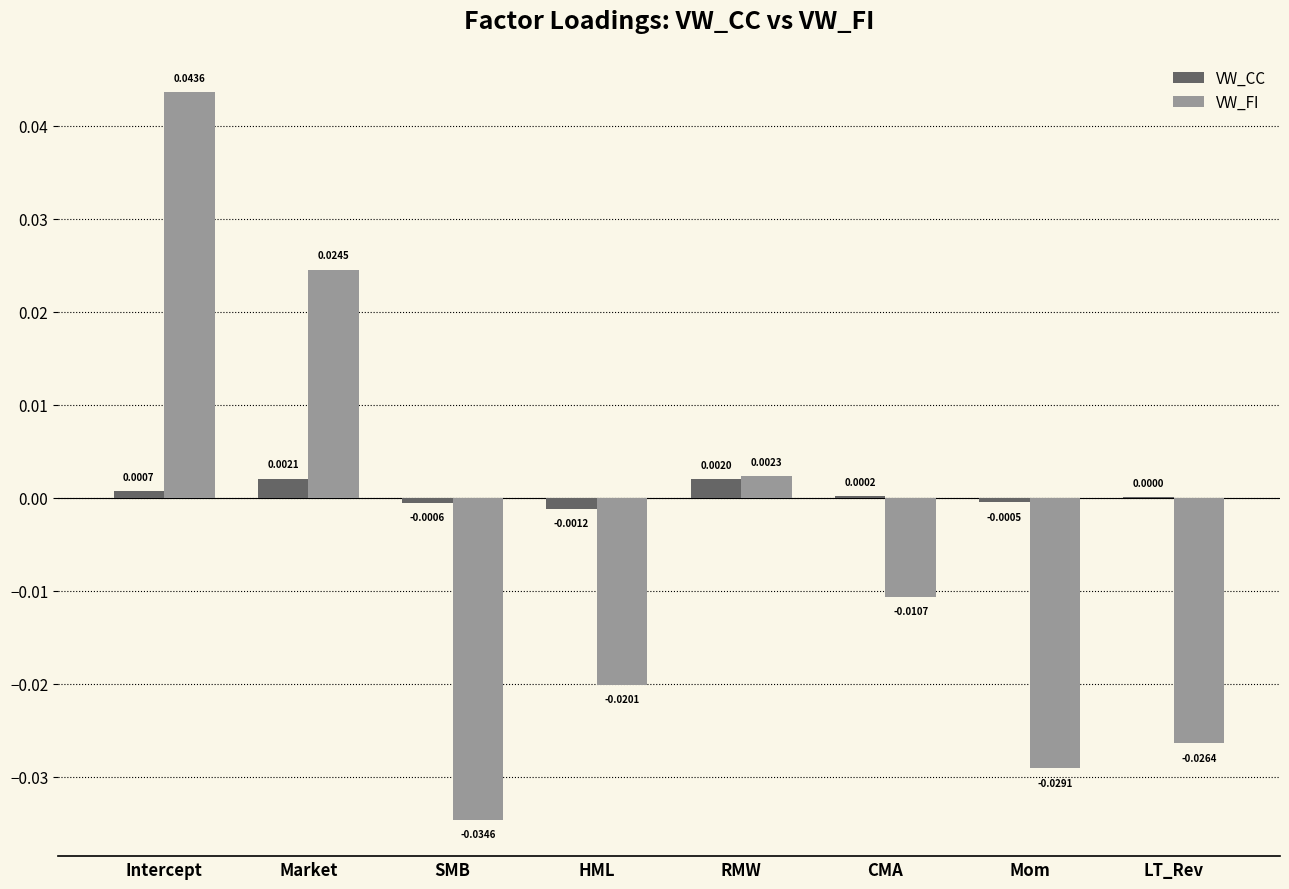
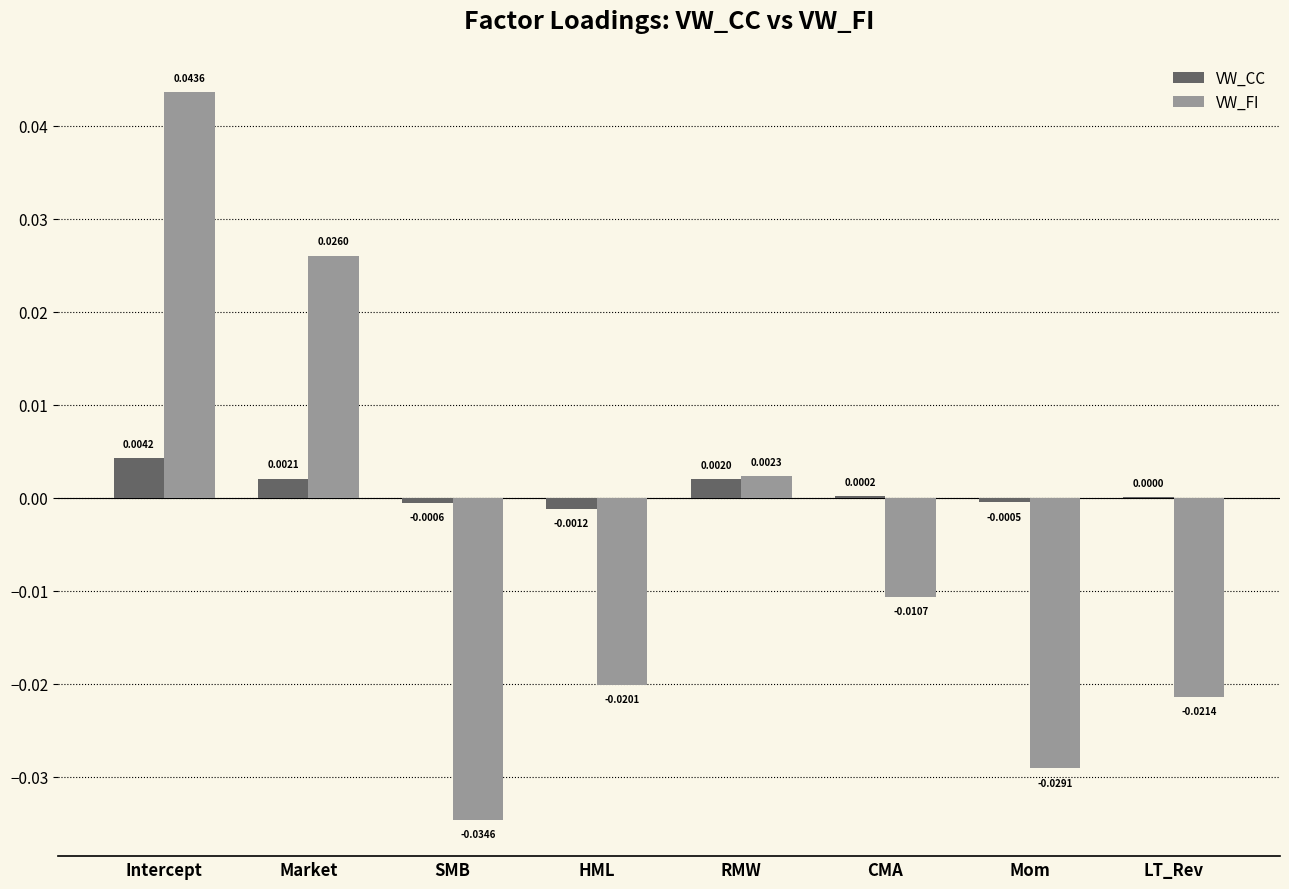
VW_CC, Intercept: 0.0007 -> 0.0042
VW_FI, Market: 0.0245 -> 0.0260
VW_FI, LT_Rev: -0.0264 -> -0.0214
